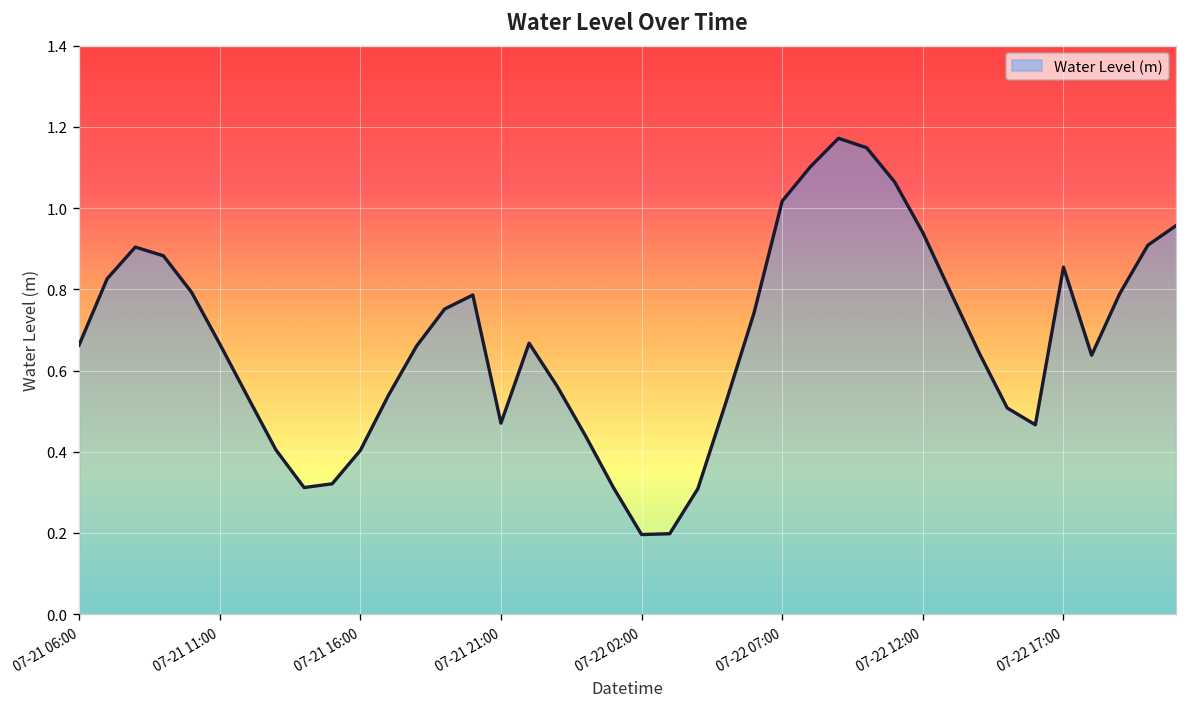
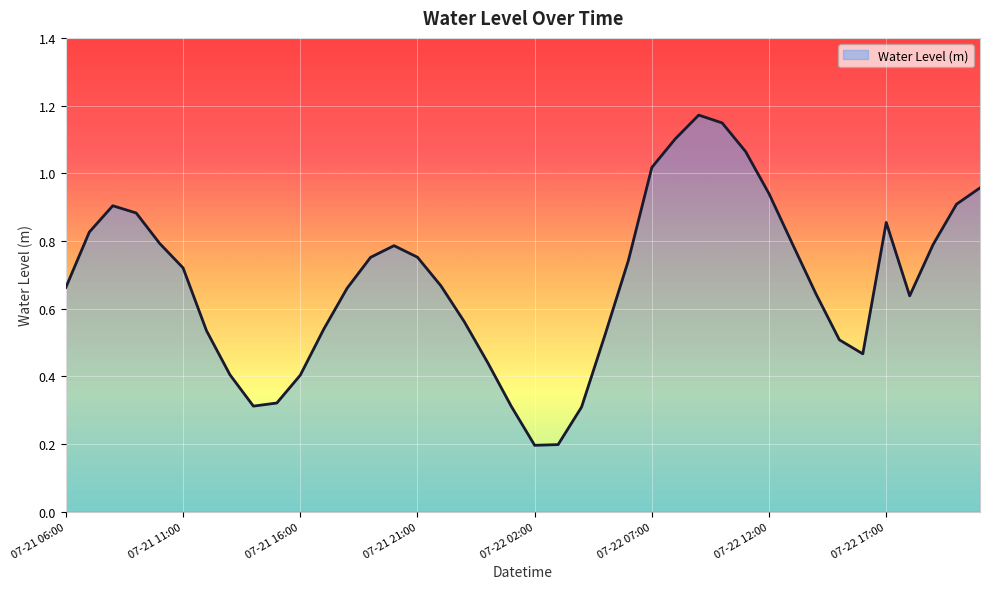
07-21 11:00: 0.67 -> 0.72
07-21 21:00: 0.47 -> 0.75
